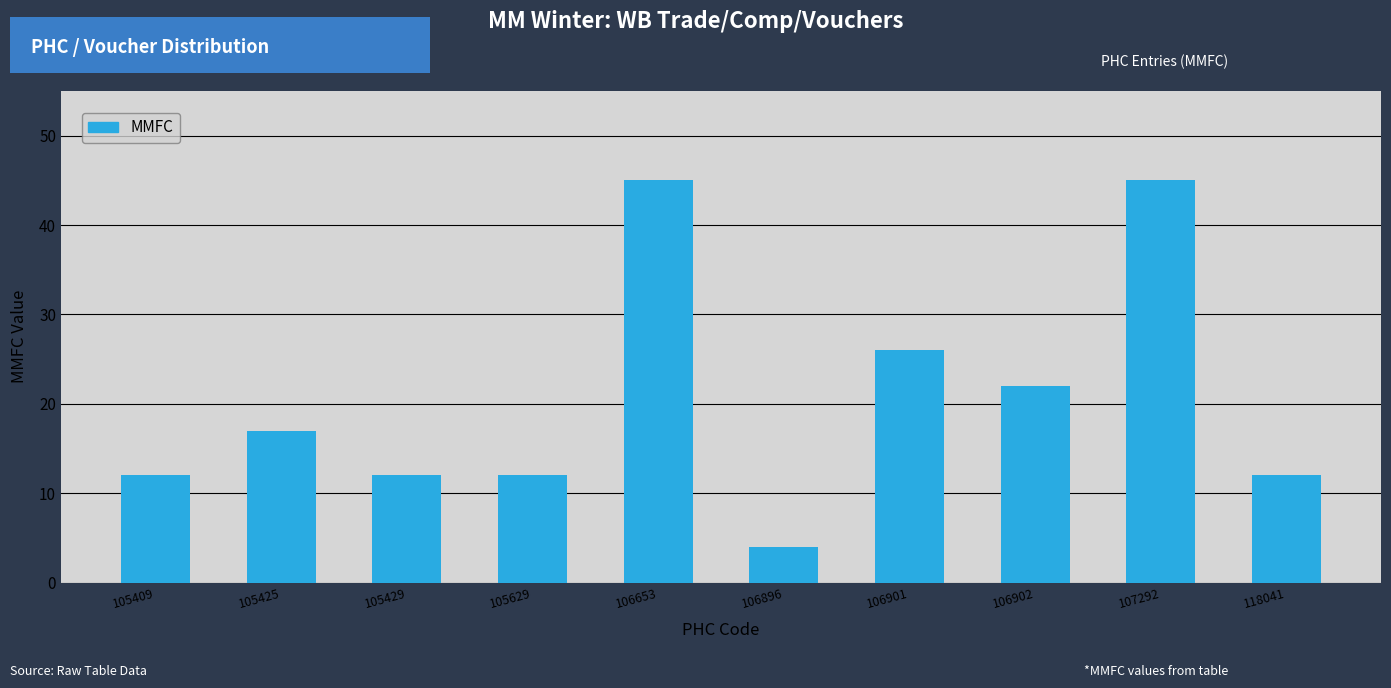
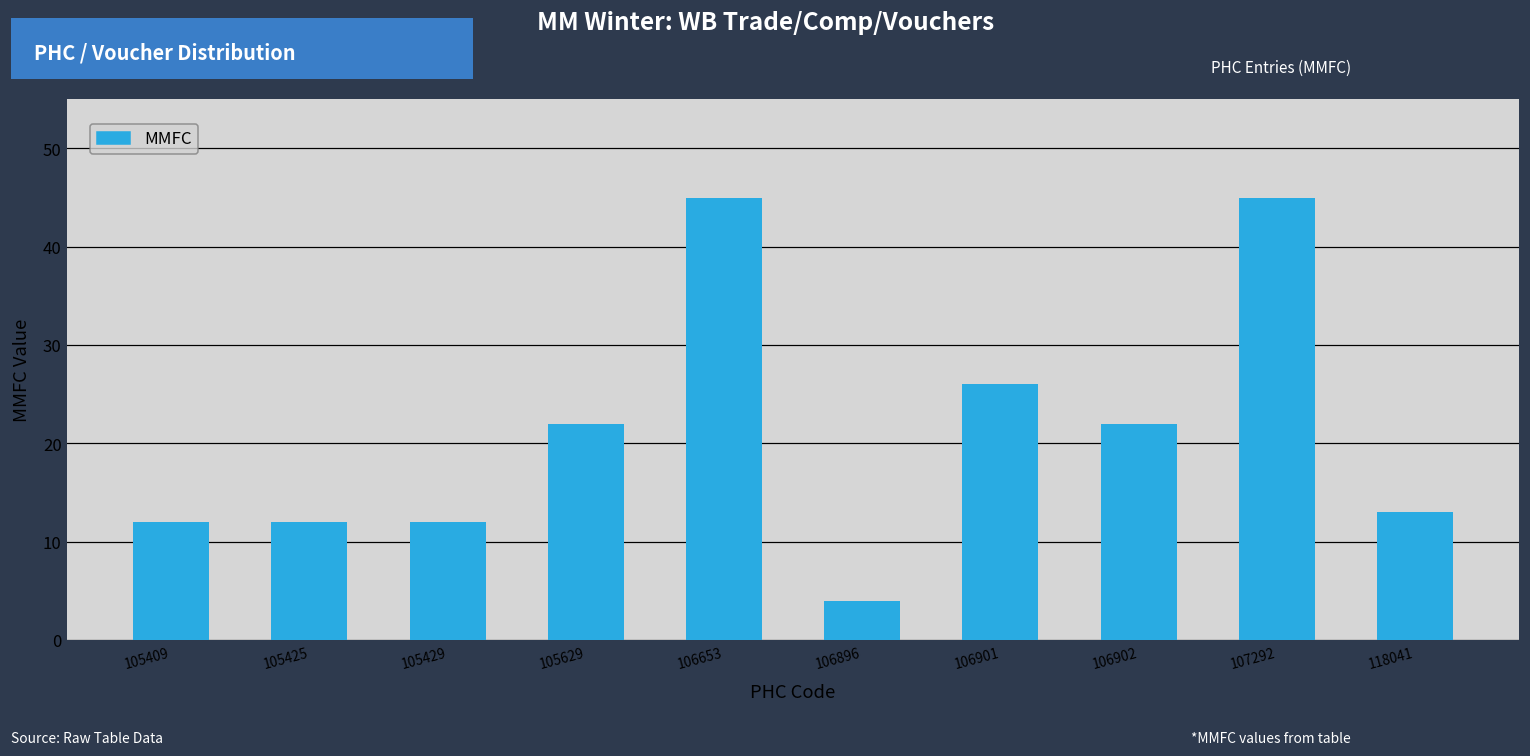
105425: 17 -> 12
105629: 12 -> 22
118041: 12 -> 13
